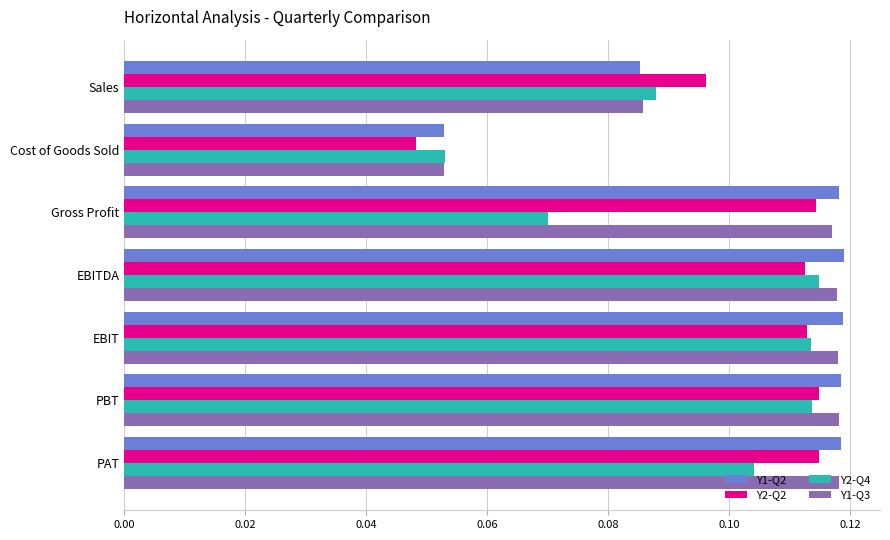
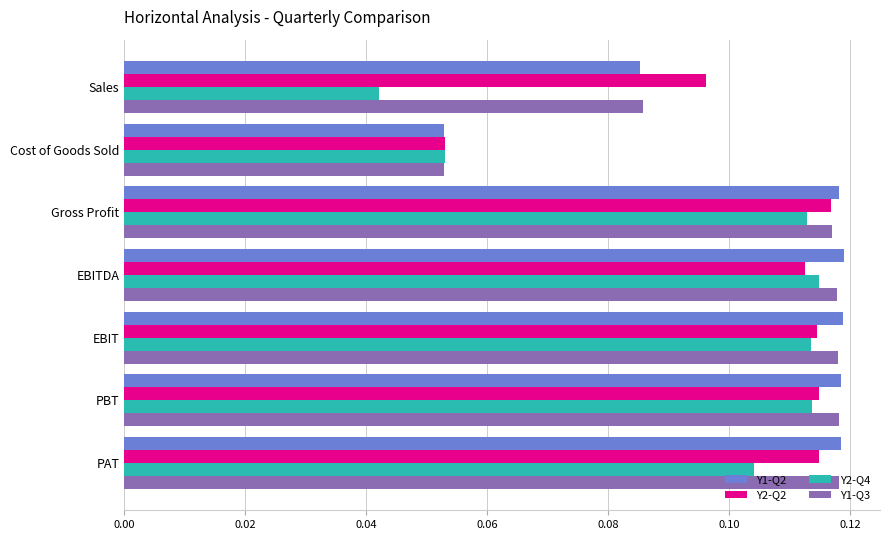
Y2-Q4, Sales: 0.088 -> 0.042
Y2-Q2, Cost of Goods Sold: 0.048 -> 0.053
Y2-Q2, Gross Profit: 0.114 -> 0.117
Y2-Q4, Gross Profit: 0.070 -> 0.113
Y2-Q2, EBIT: 0.113 -> 0.115
